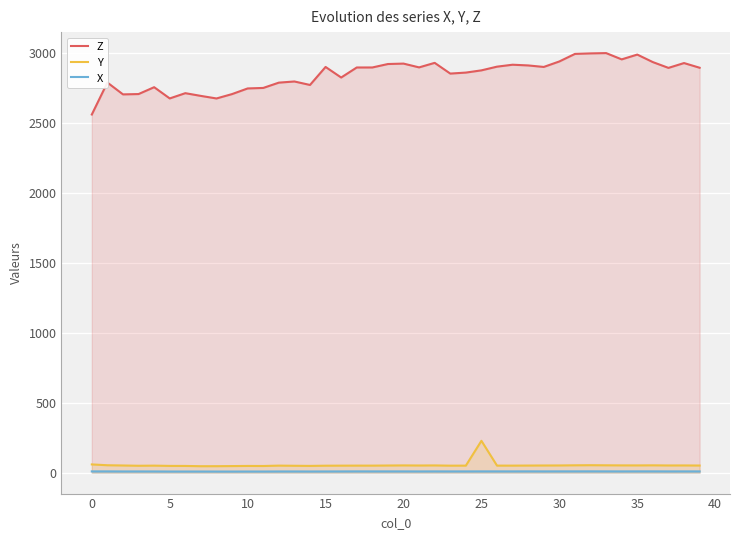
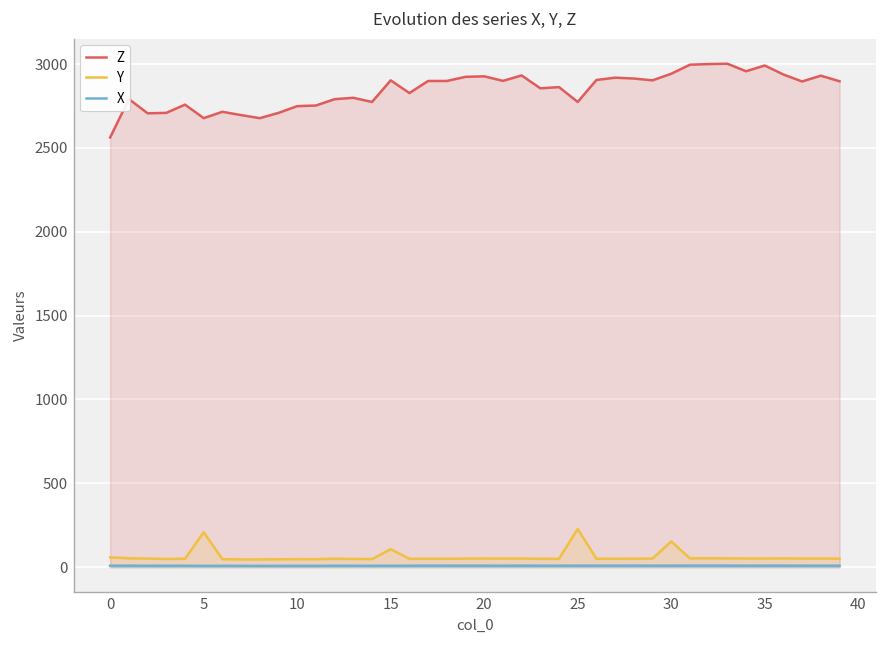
Y, 5: 50 -> 210
Y, 15: 50 -> 110
Z, 25: 2880 -> 2770
Y, 30: 50 -> 150
